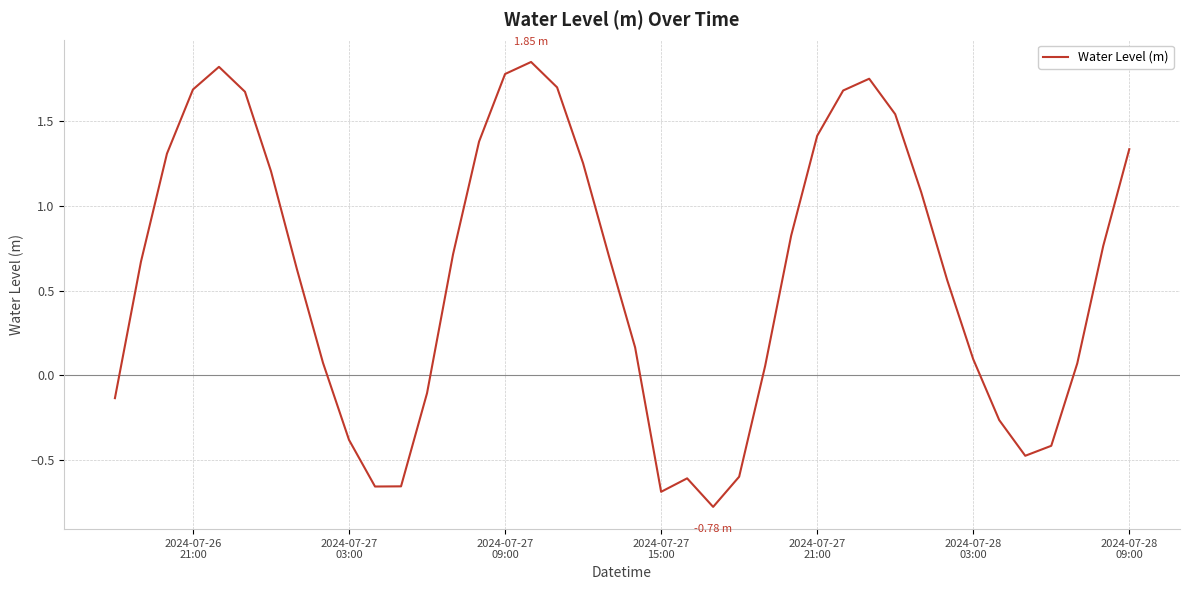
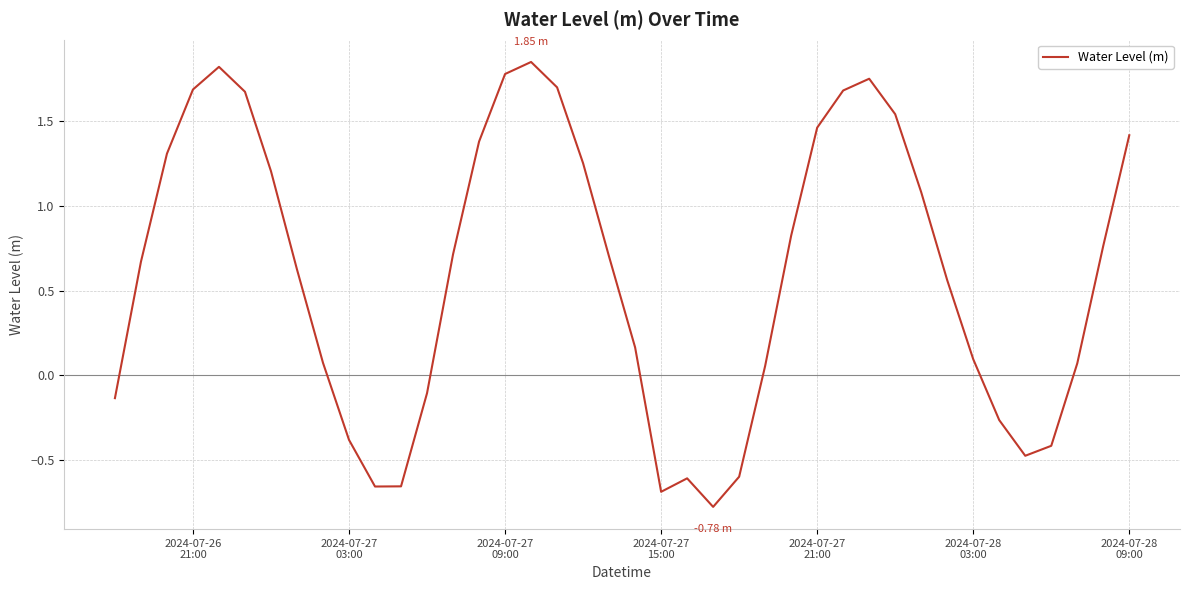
2024-07-27 21:00: 1.41 -> 1.46
2024-07-28 09:00: 1.33 -> 1.42
